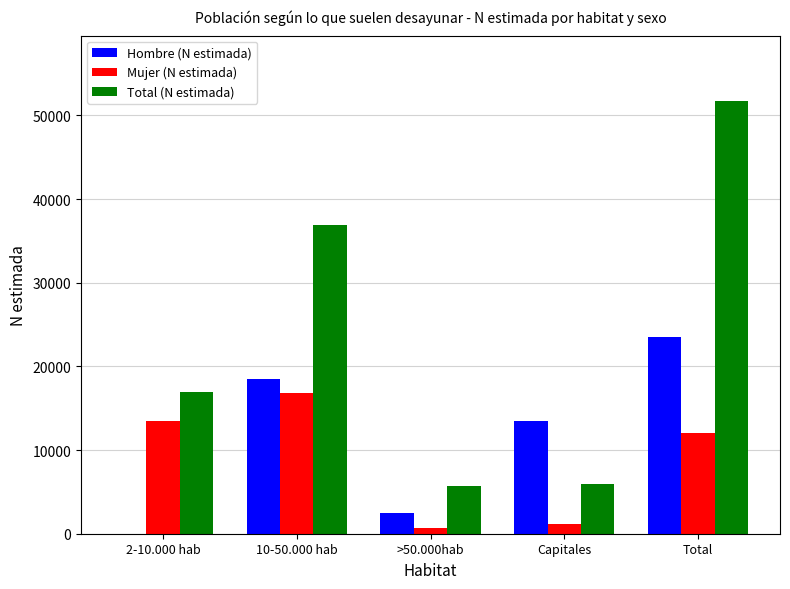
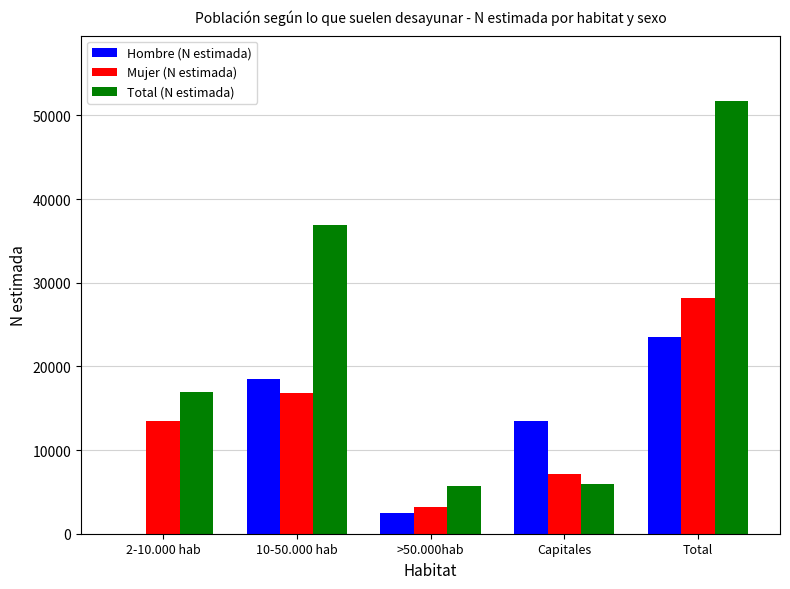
Mujer (N estimada), >50.000hab: 1000 -> 3000
Mujer (N estimada), Capitales: 1000 -> 7000
Mujer (N estimada), Total: 12000 -> 28000
